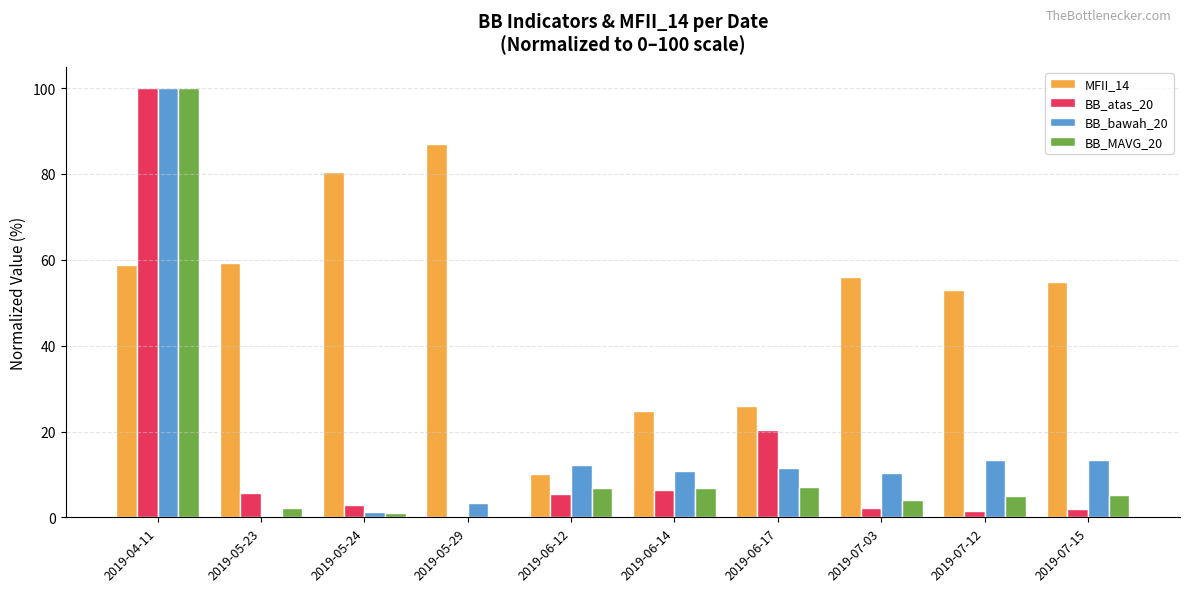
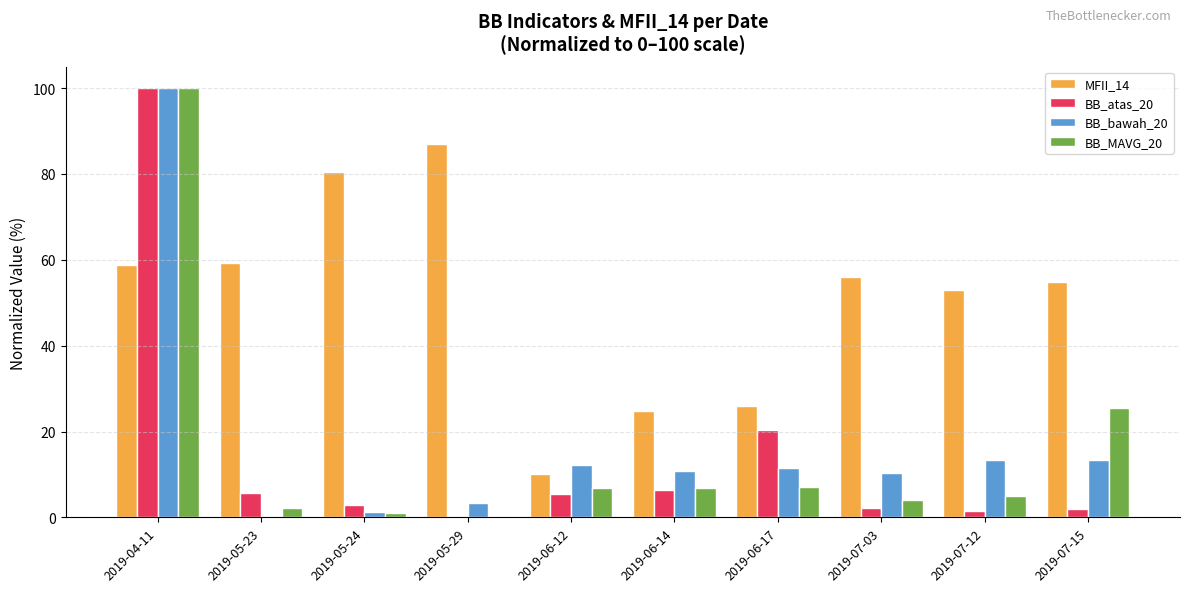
BB_MAVG_20, 2019-07-15: 5 -> 26
